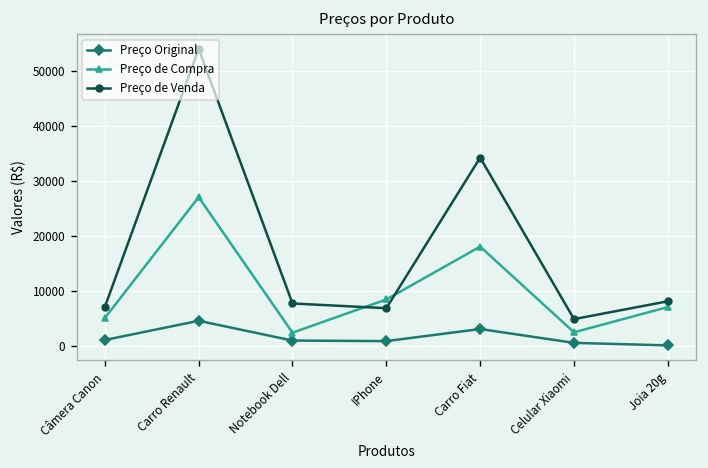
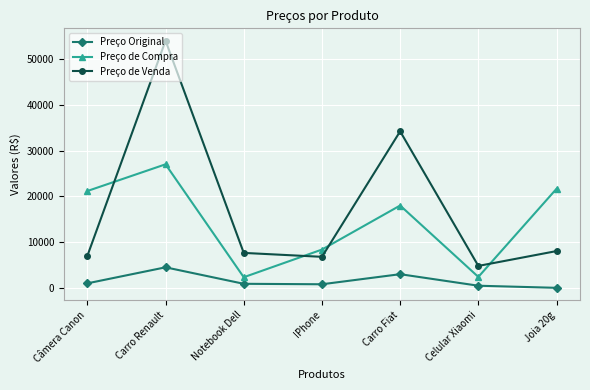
Preço de Compra, Câmera Canon: 5000 -> 21000
Preço de Compra, Joia 20g: 7000 -> 22000
